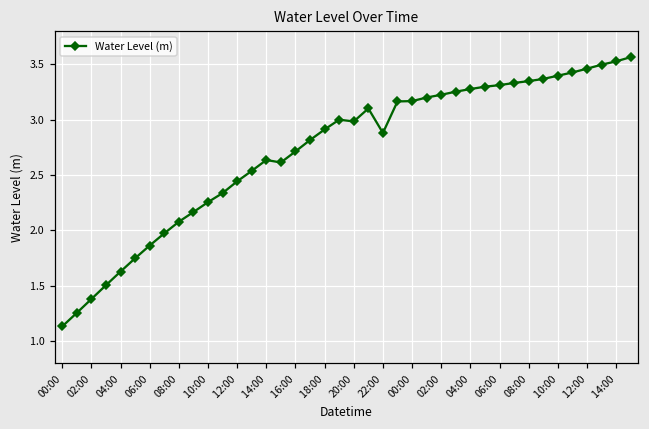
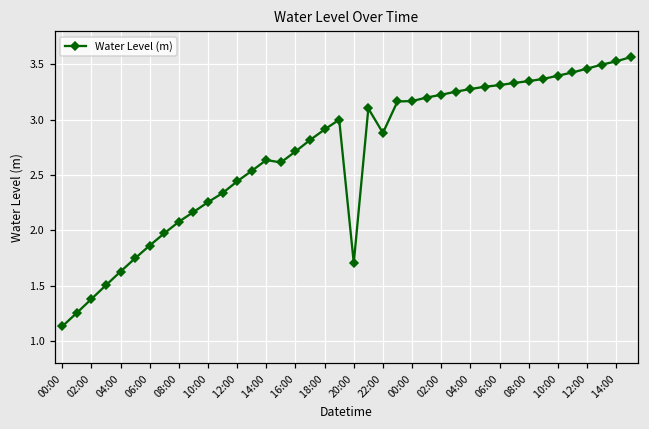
20:00: 2.98 -> 1.71
